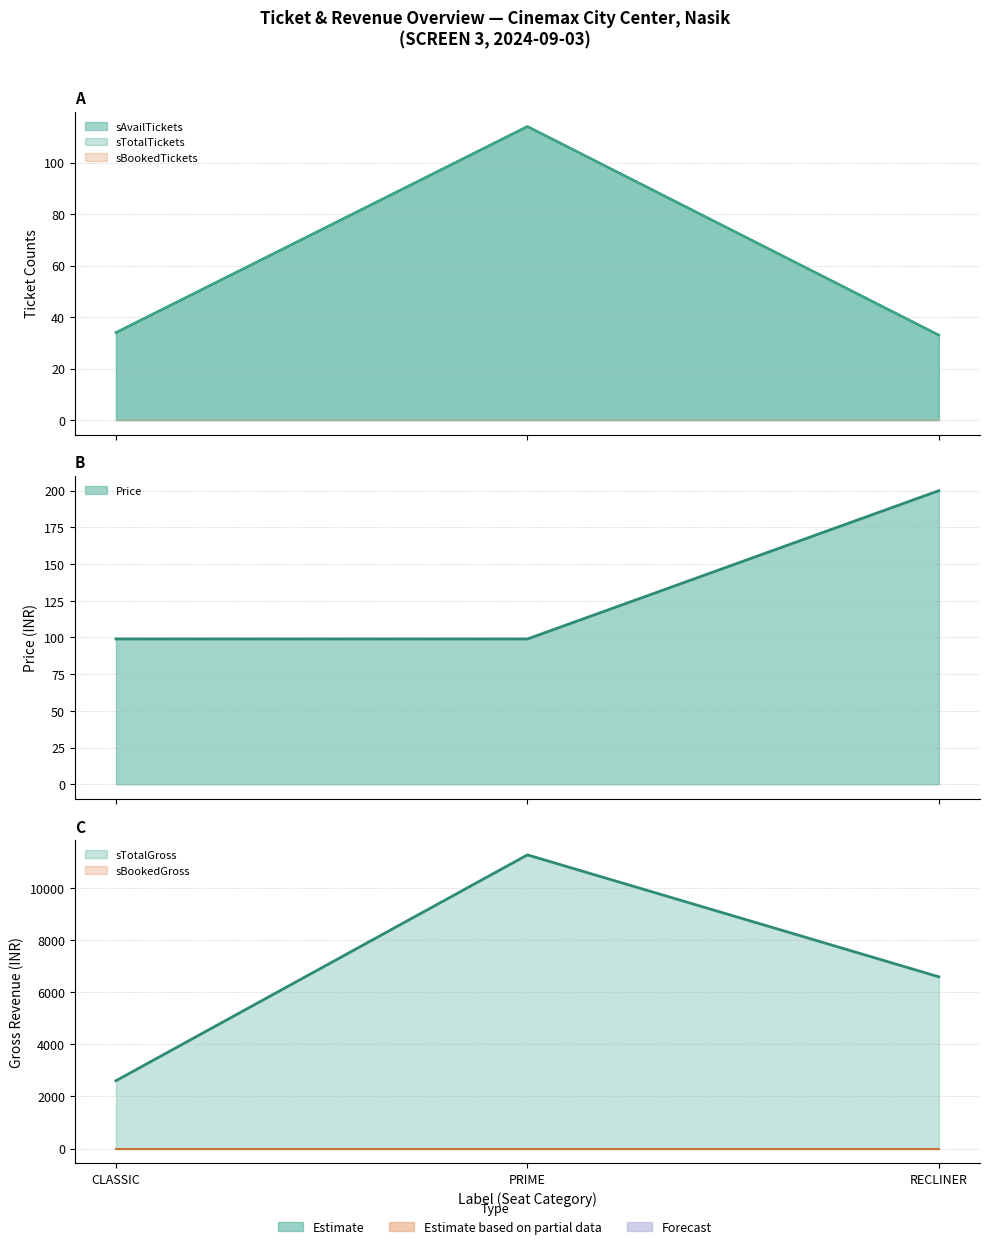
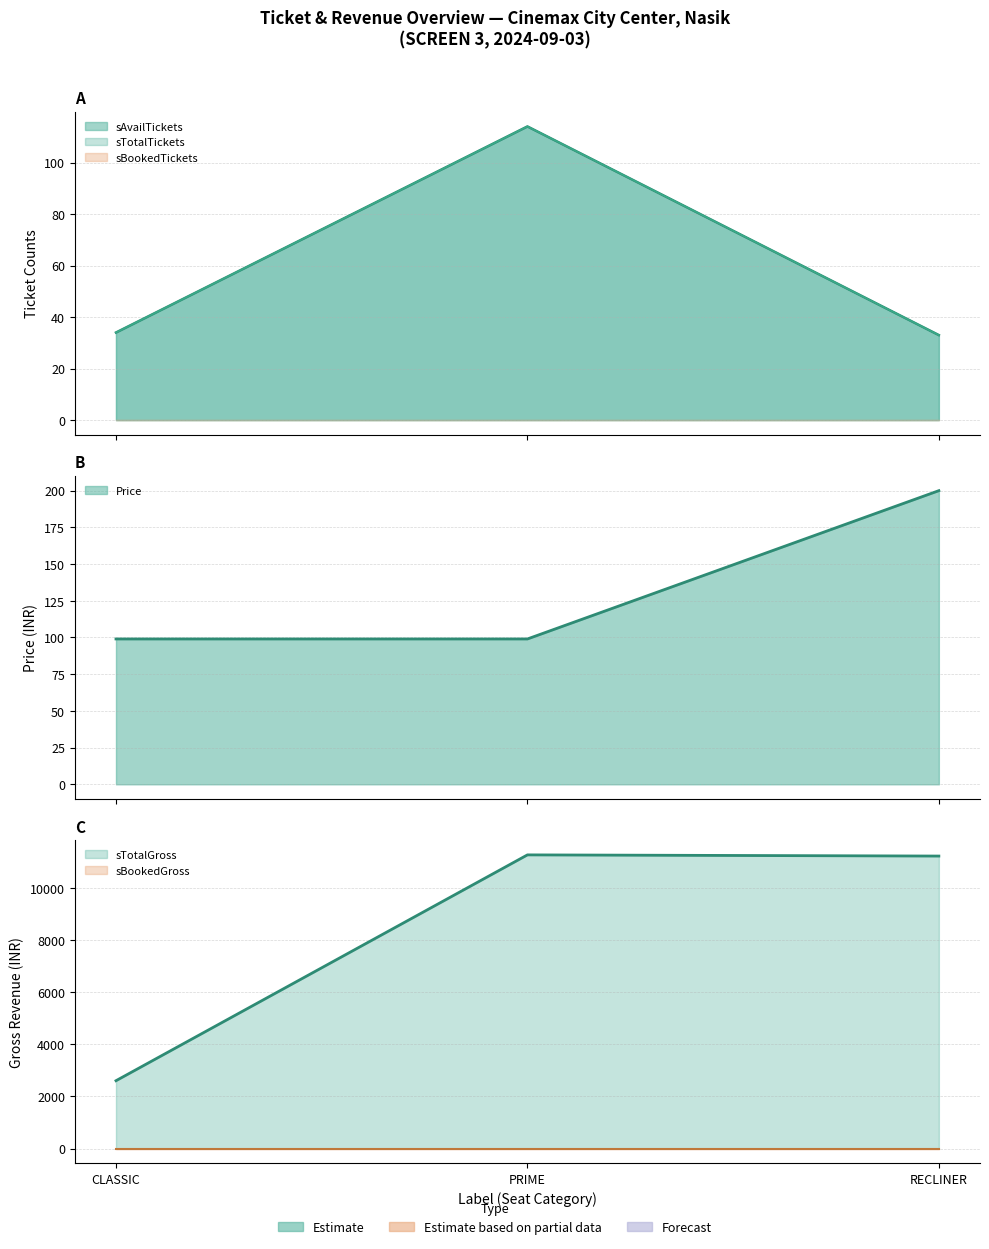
C, sTotalGross, RECLINER: 6600 -> 11200
